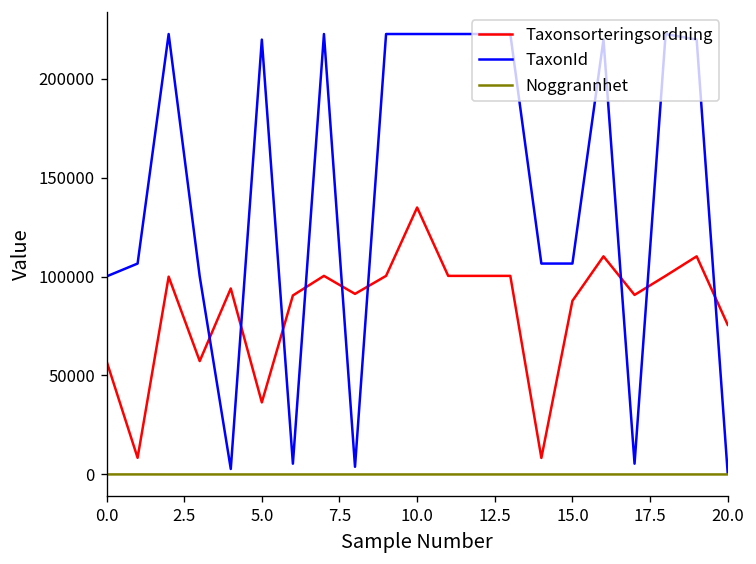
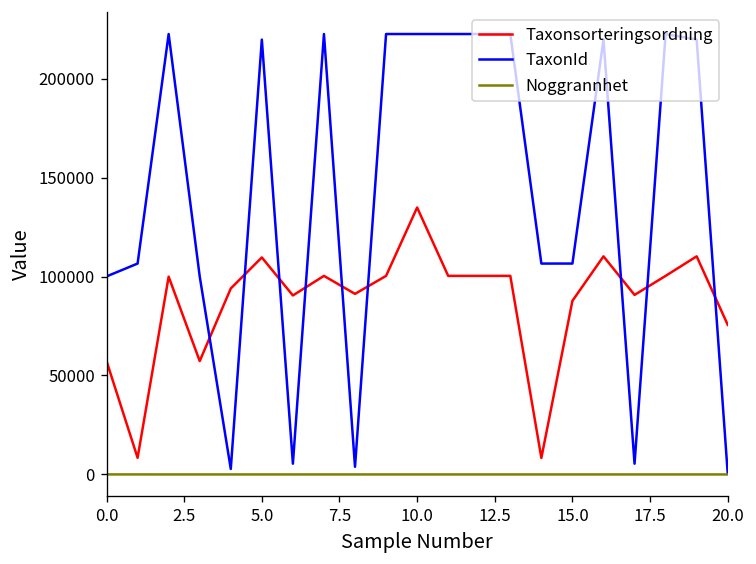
Taxonsorteringsordning, 5.0: 36000 -> 110000
